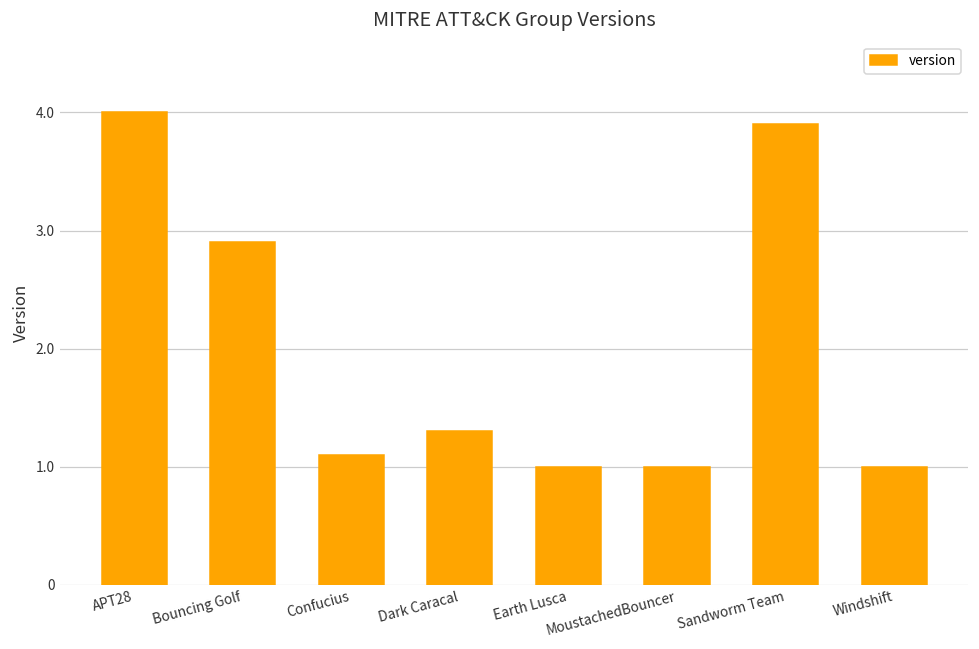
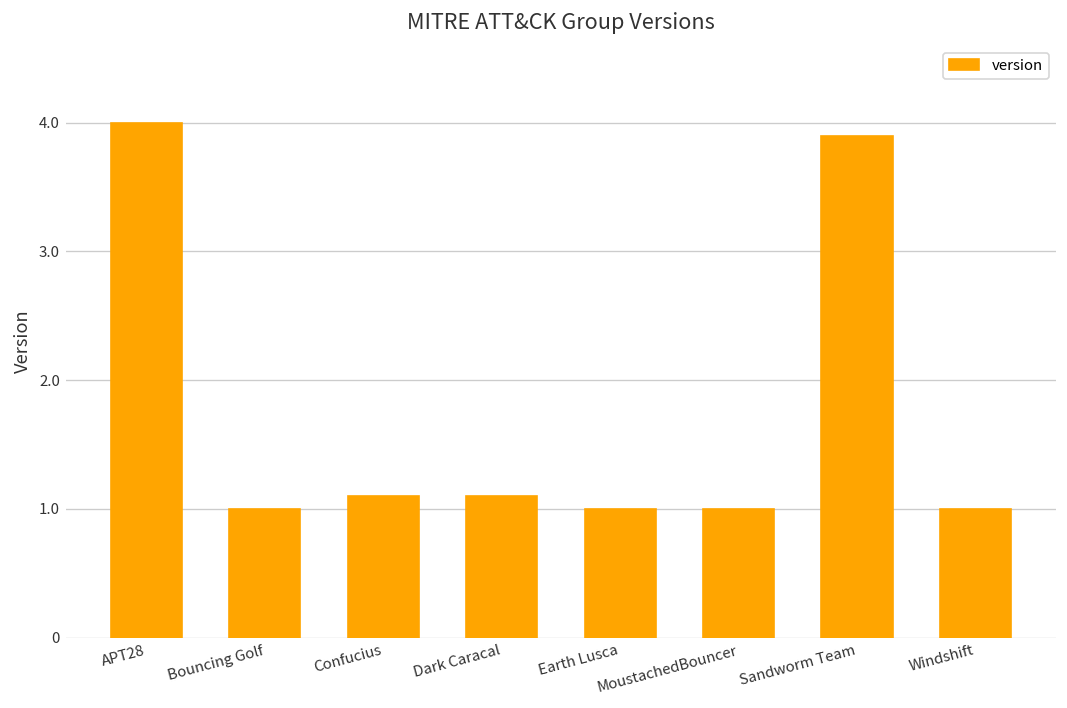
Bouncing Golf: 2.9 -> 1.0
Dark Caracal: 1.3 -> 1.1
